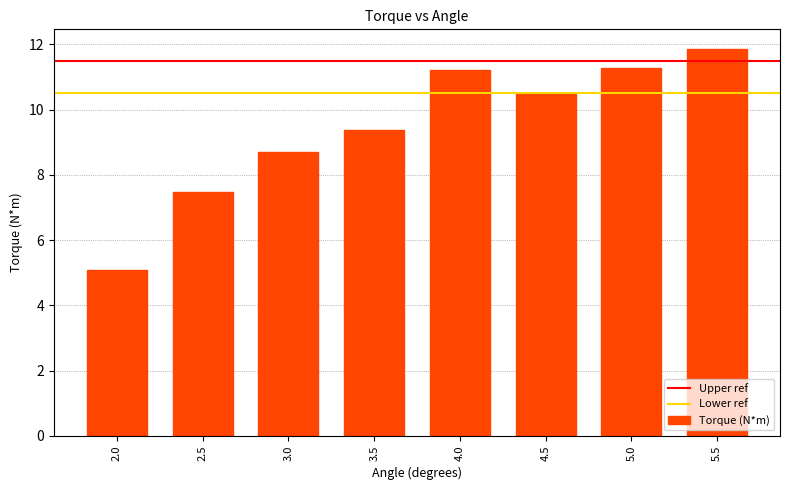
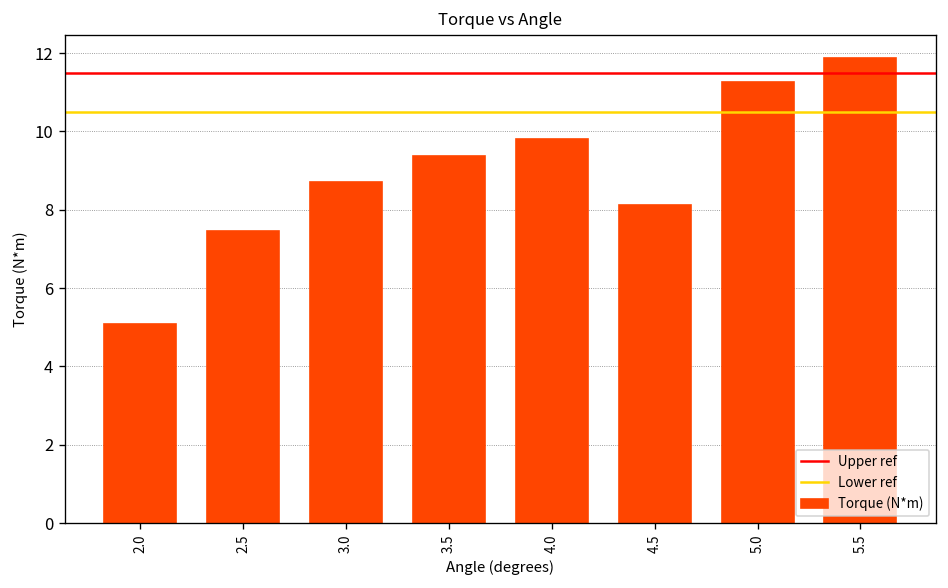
4.0: 11.2 -> 9.8
4.5: 10.5 -> 8.1
